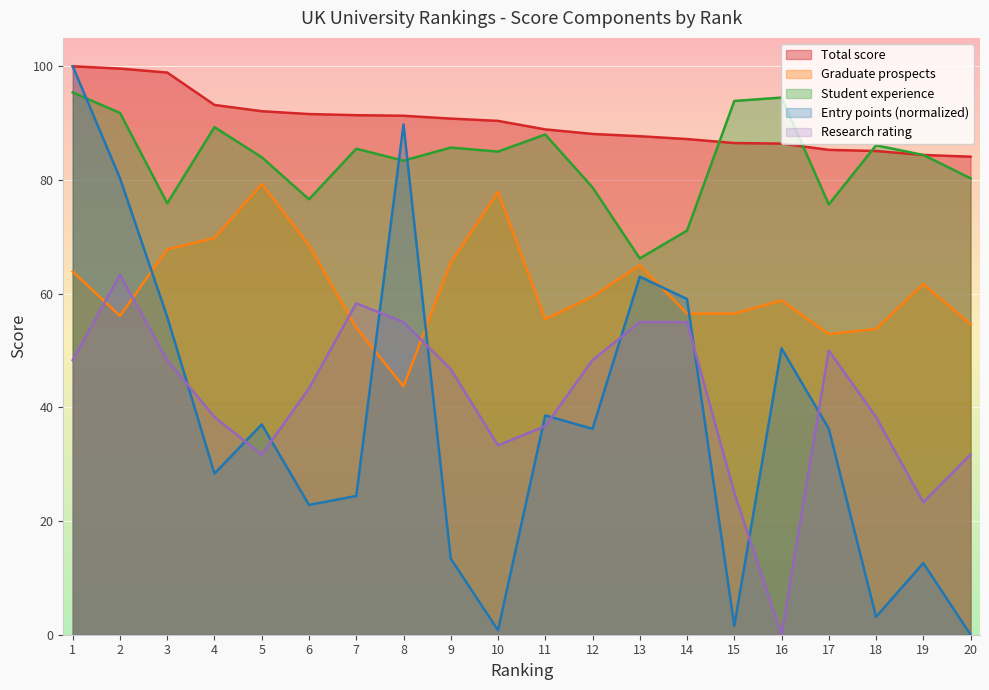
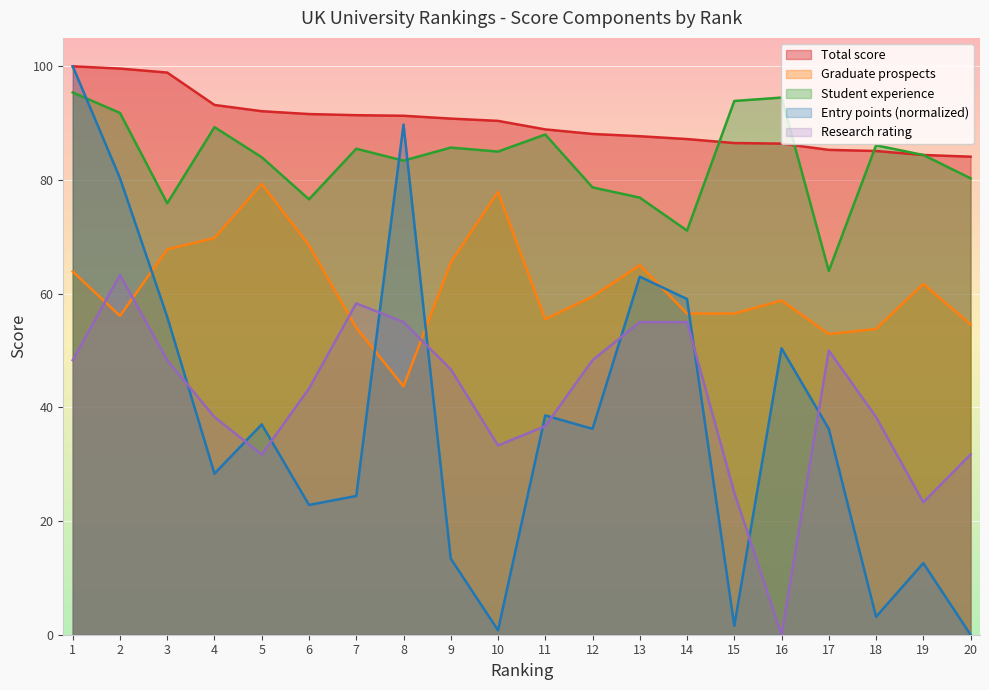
Student experience, 13: 66 -> 77
Student experience, 17: 76 -> 64
